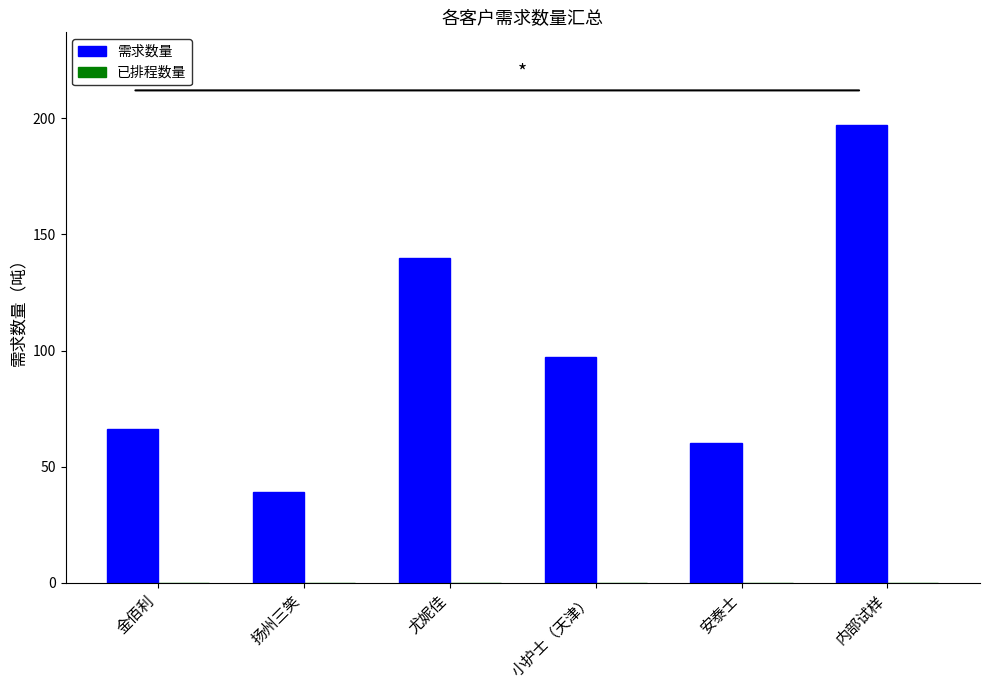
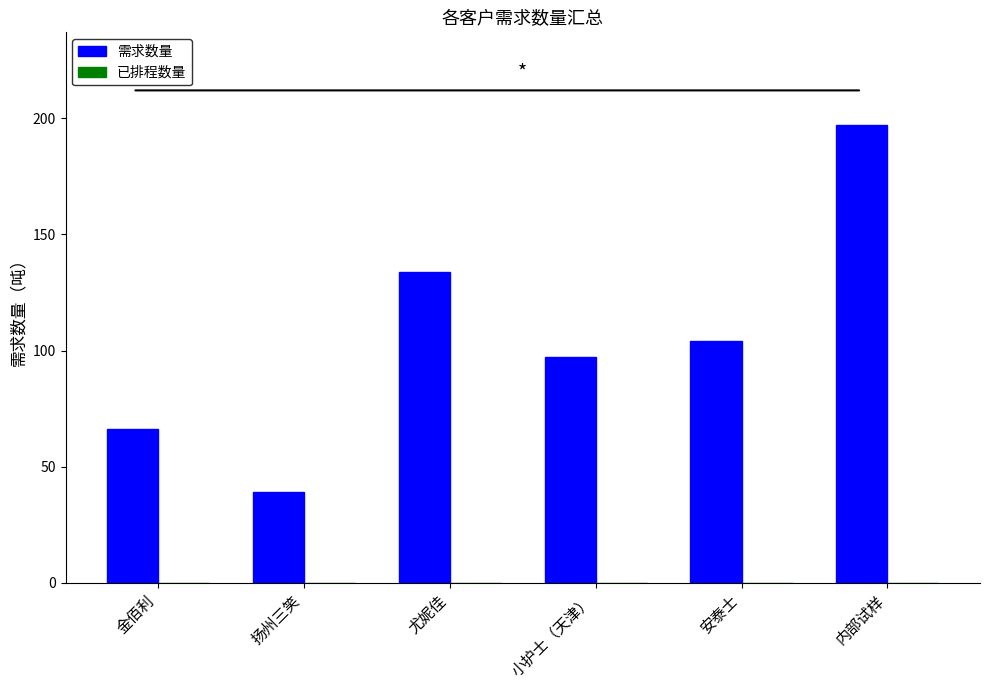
需求数量, 尤妮佳: 140 -> 134
需求数量, 安泰士: 60 -> 104
